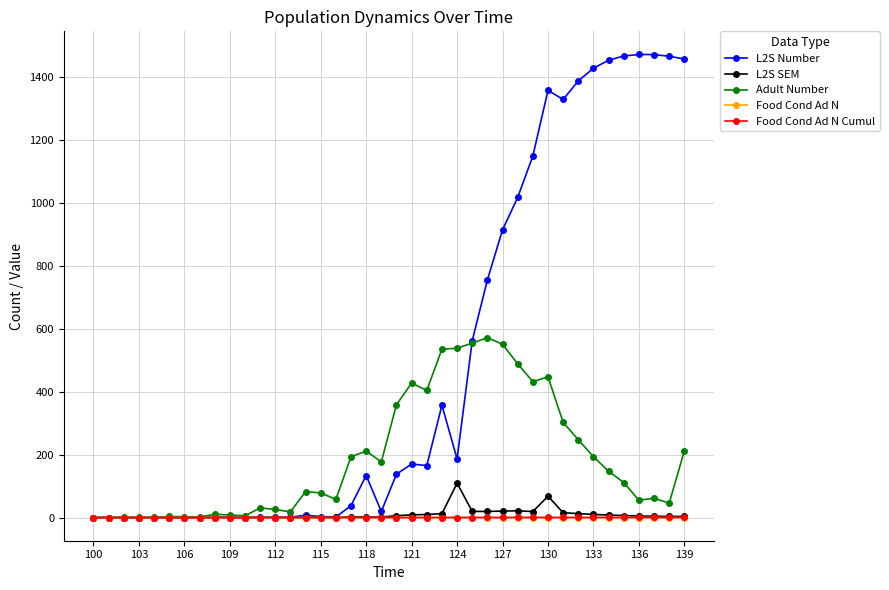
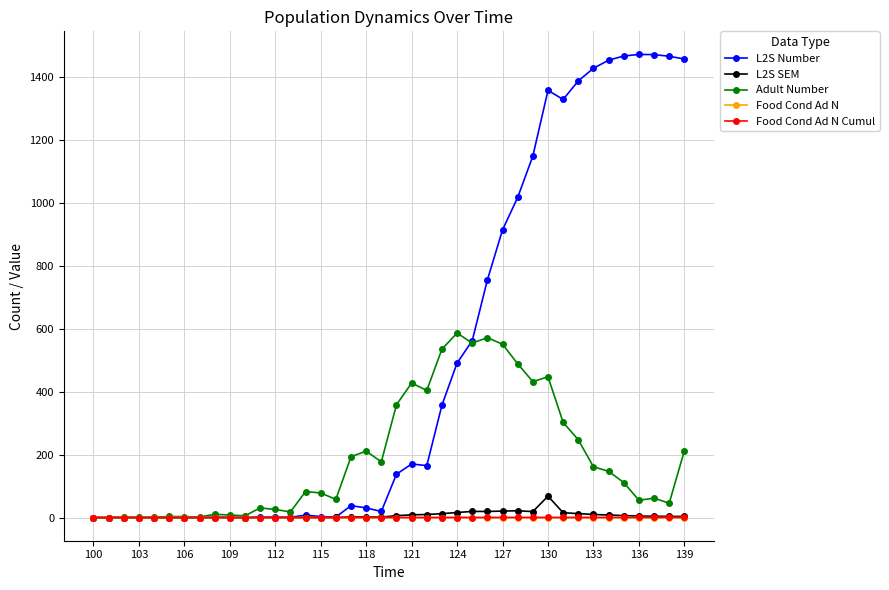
L2S Number, 118: 130 -> 30
L2S Number, 124: 190 -> 490
L2S SEM, 124: 110 -> 20
Adult Number, 124: 540 -> 590
Adult Number, 133: 190 -> 160
